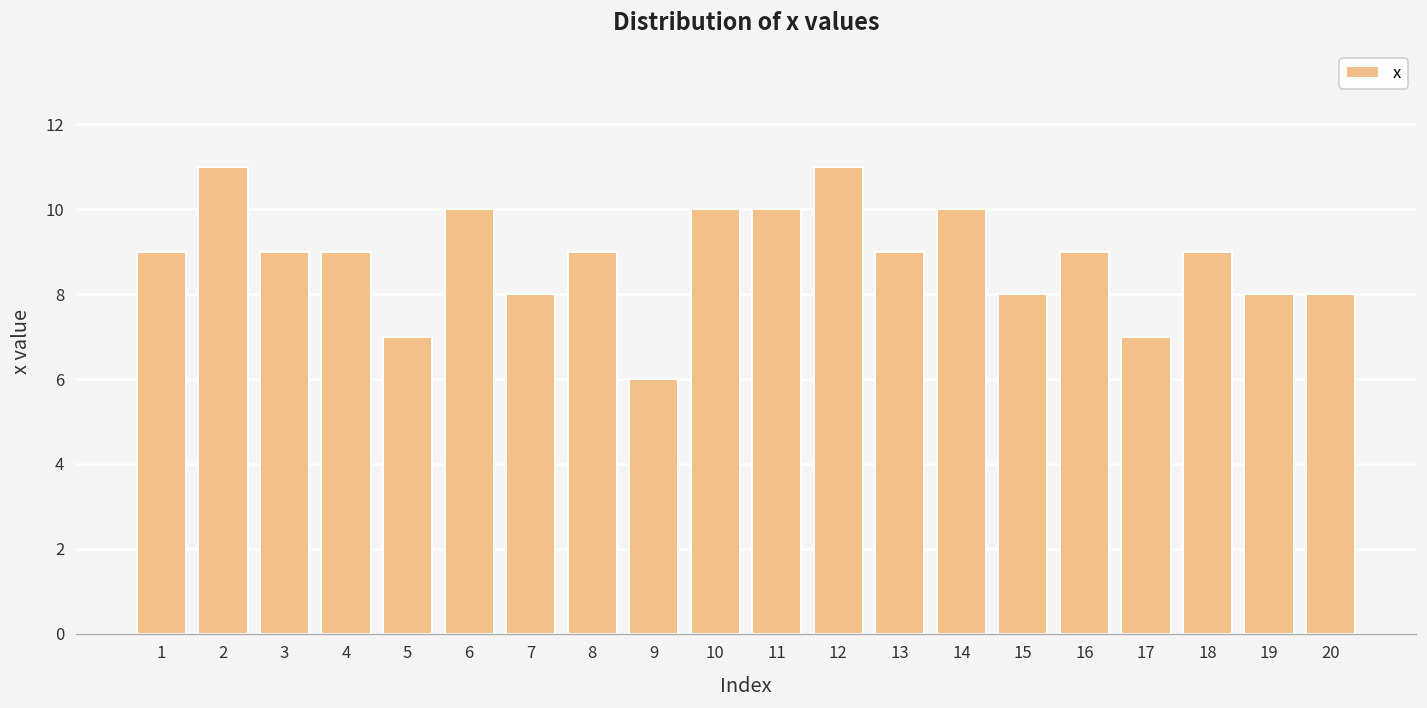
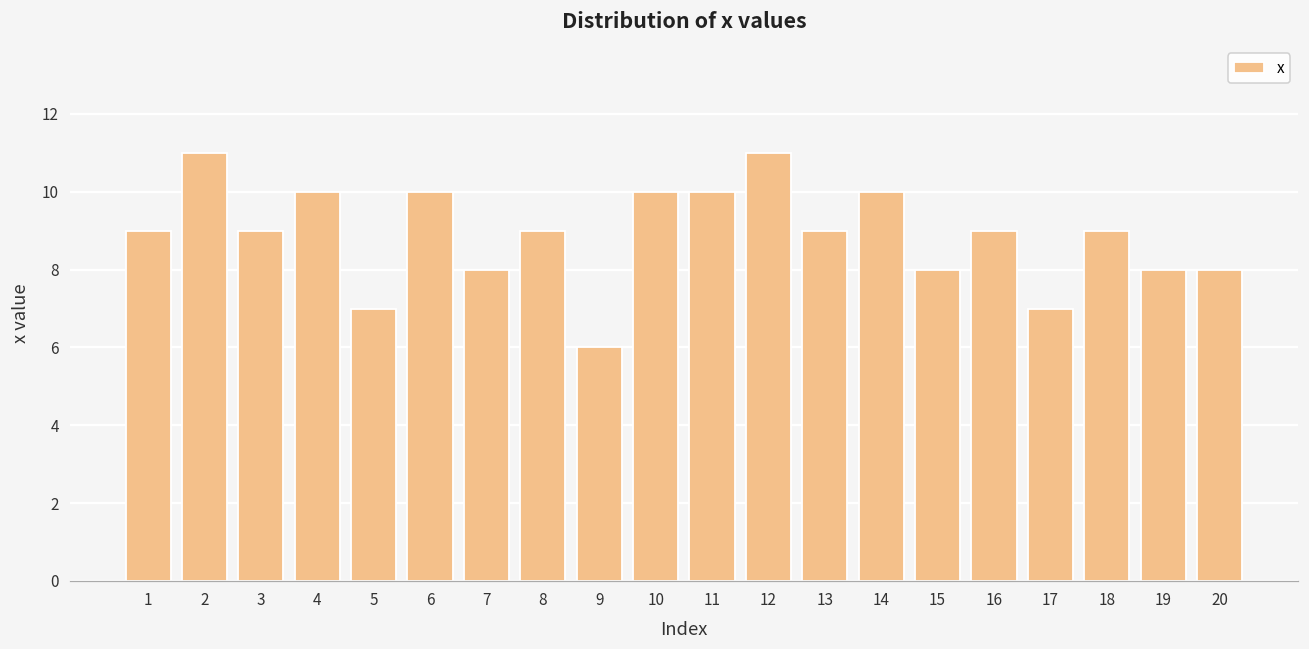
4: 9 -> 10
